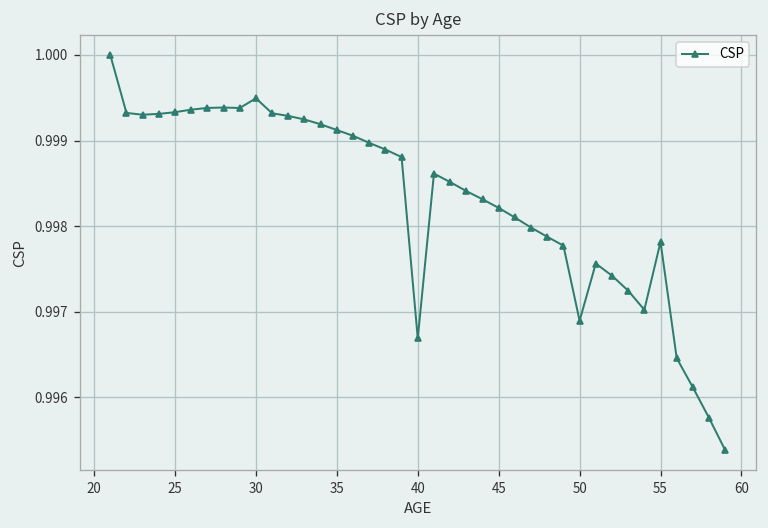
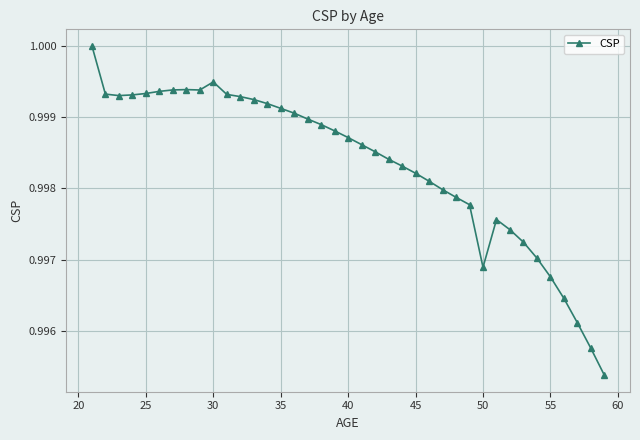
40: 0.9967 -> 0.9987
55: 0.9978 -> 0.9968
